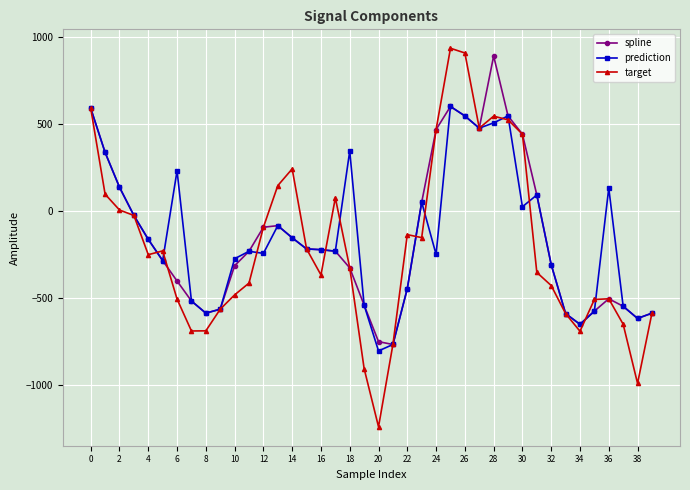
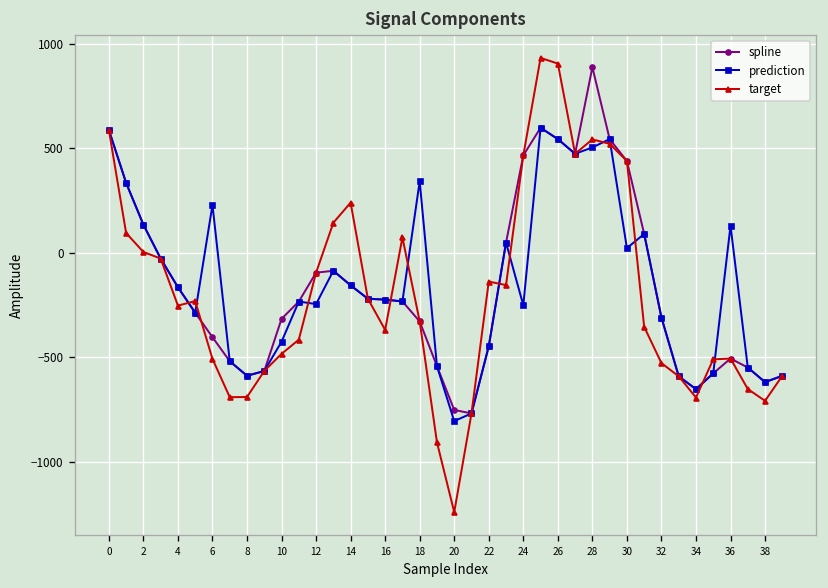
prediction, 10: -280 -> -430
target, 32: -430 -> -530
target, 38: -990 -> -710
